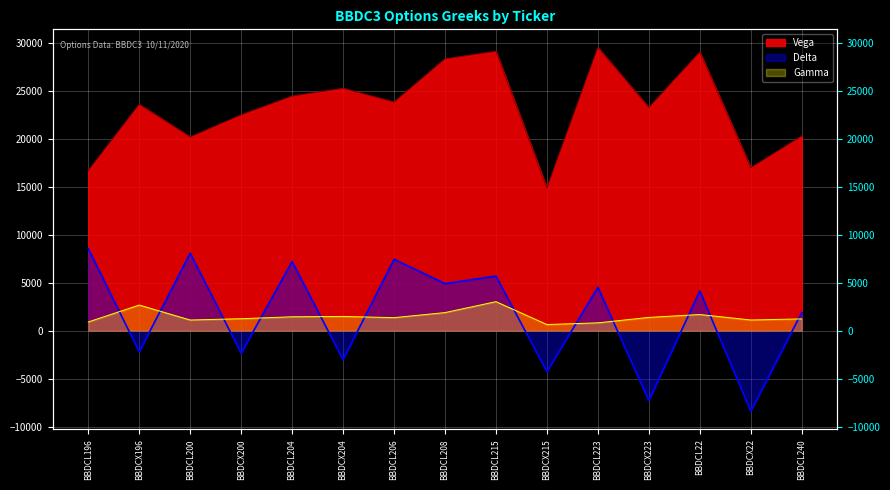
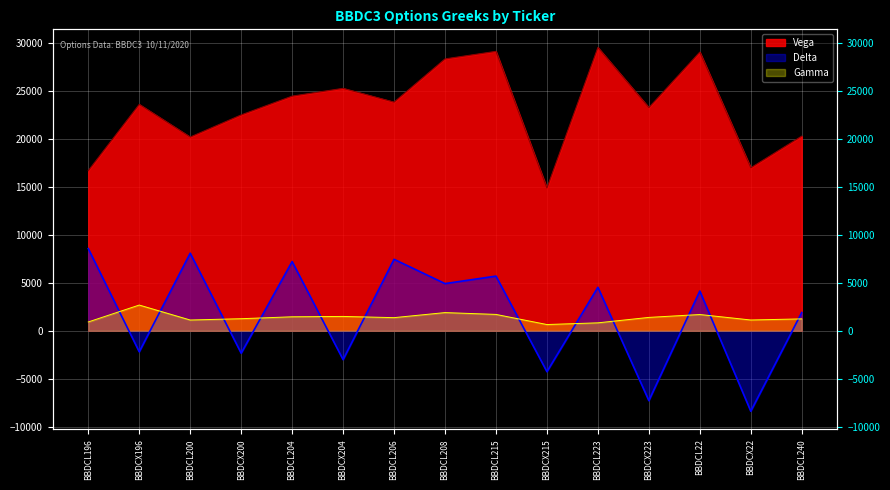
Gamma, BBDCL215: 3000 -> 2000
